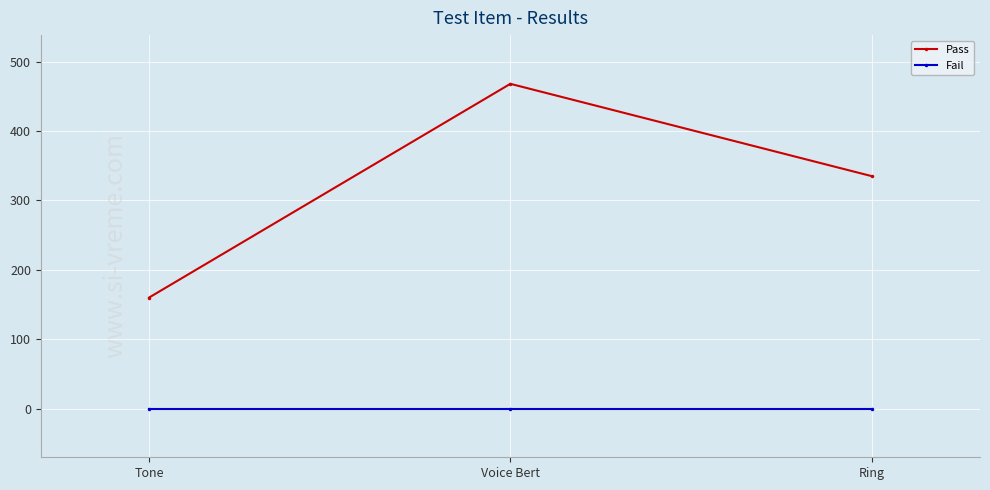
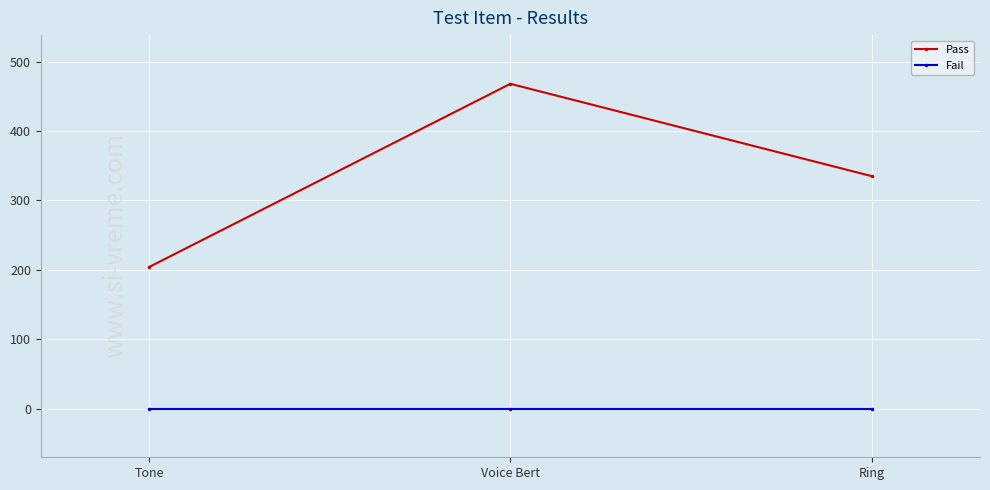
Pass, Tone: 160 -> 200
